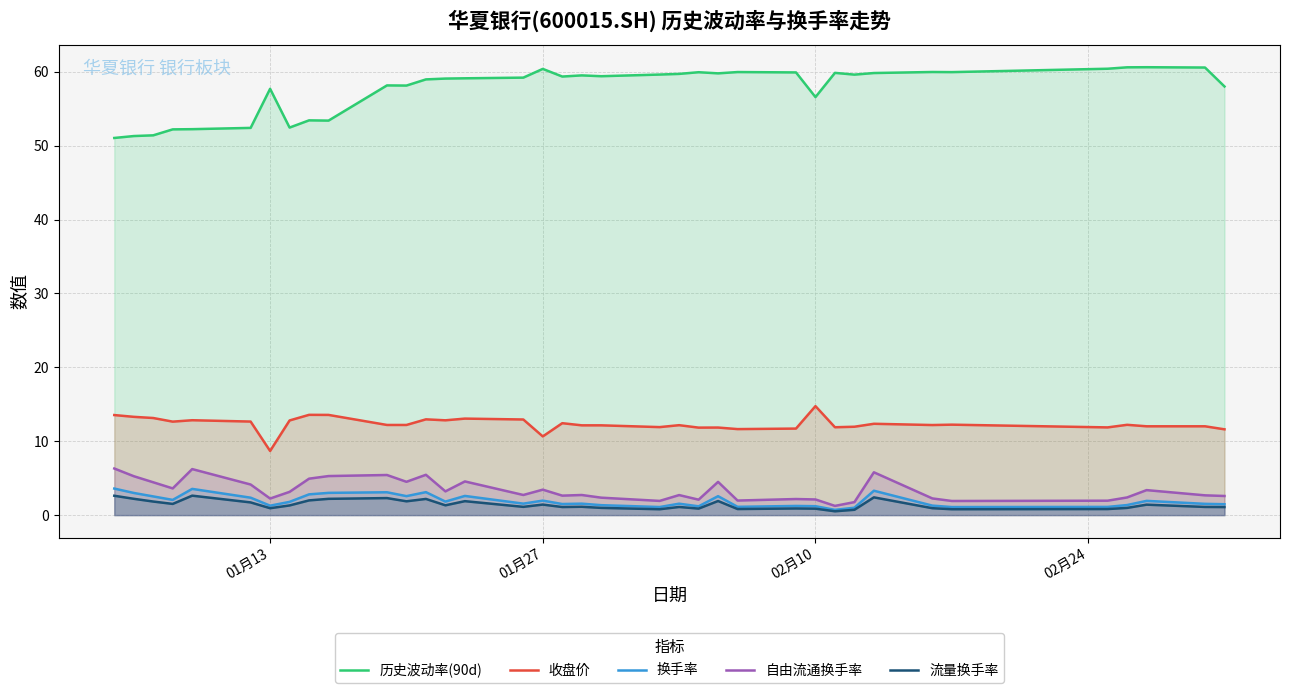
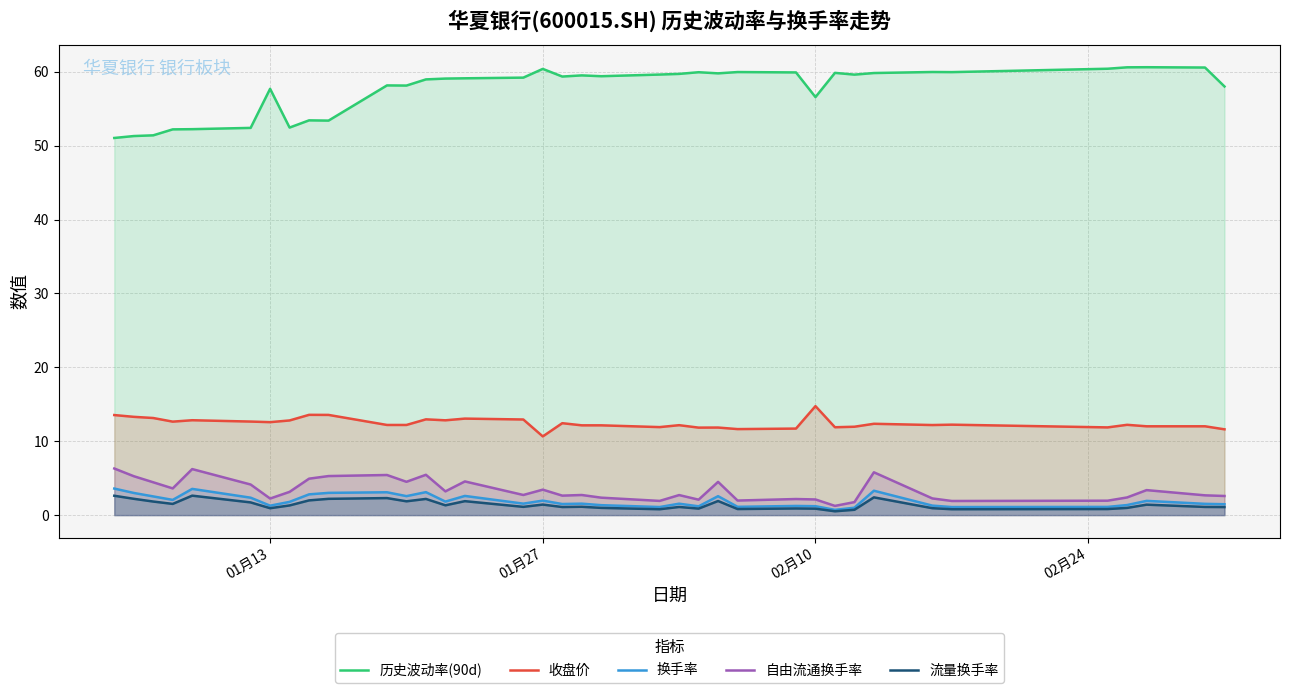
收盘价, 01月13: 9 -> 13
